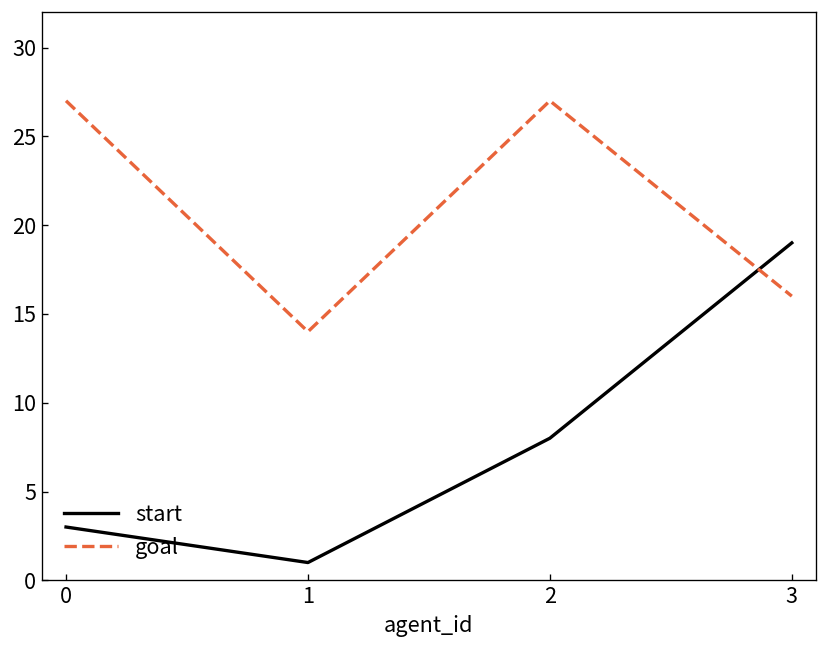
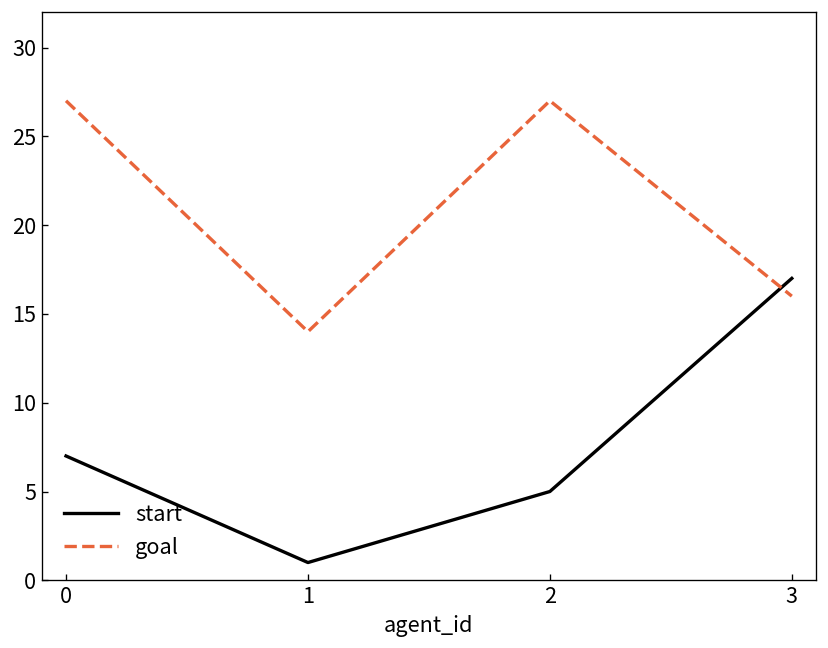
start, 0: 3 -> 7
start, 2: 8 -> 5
start, 3: 19 -> 17
